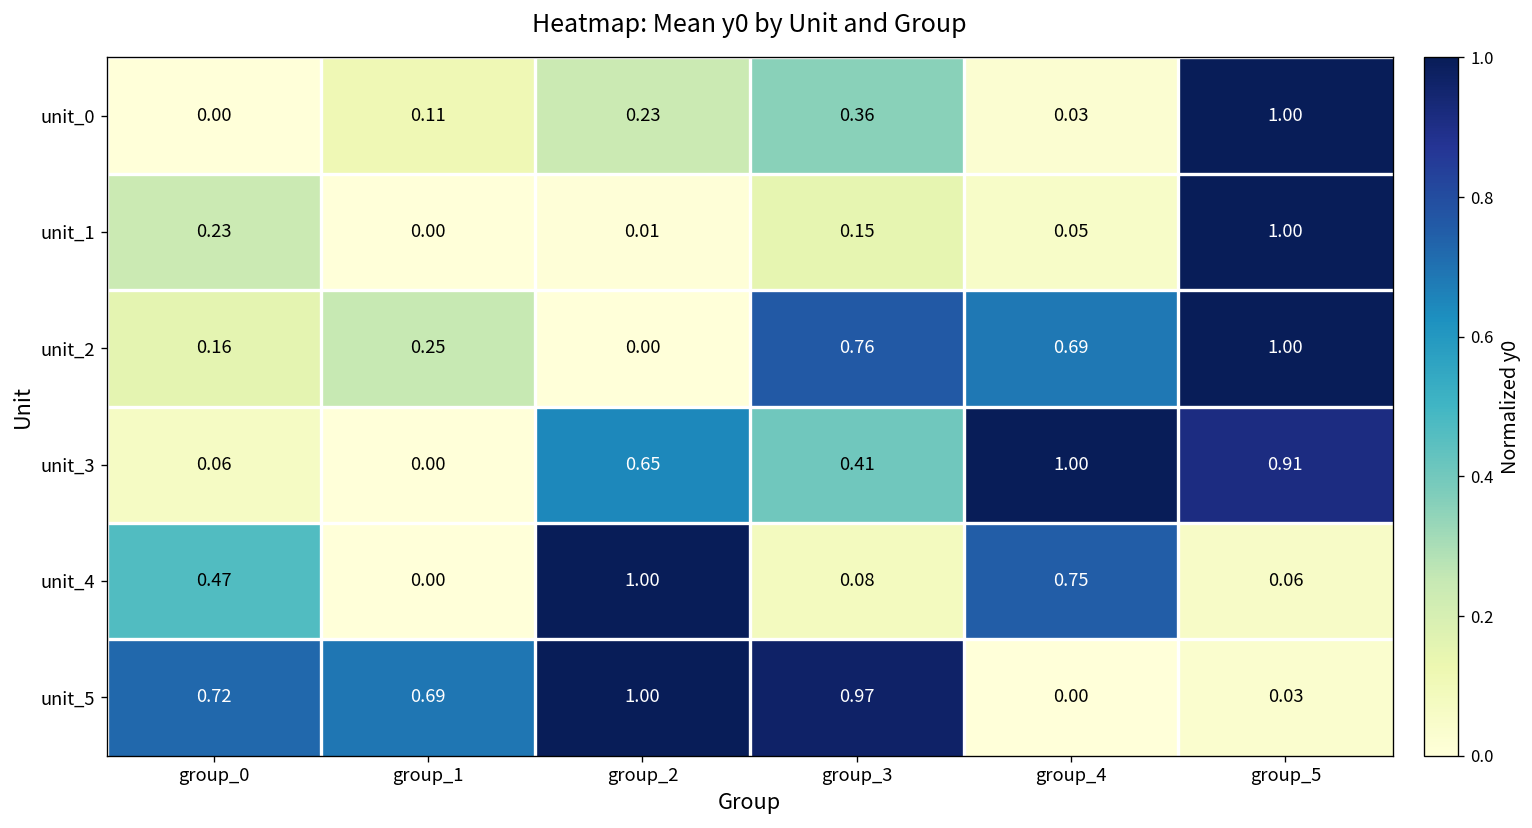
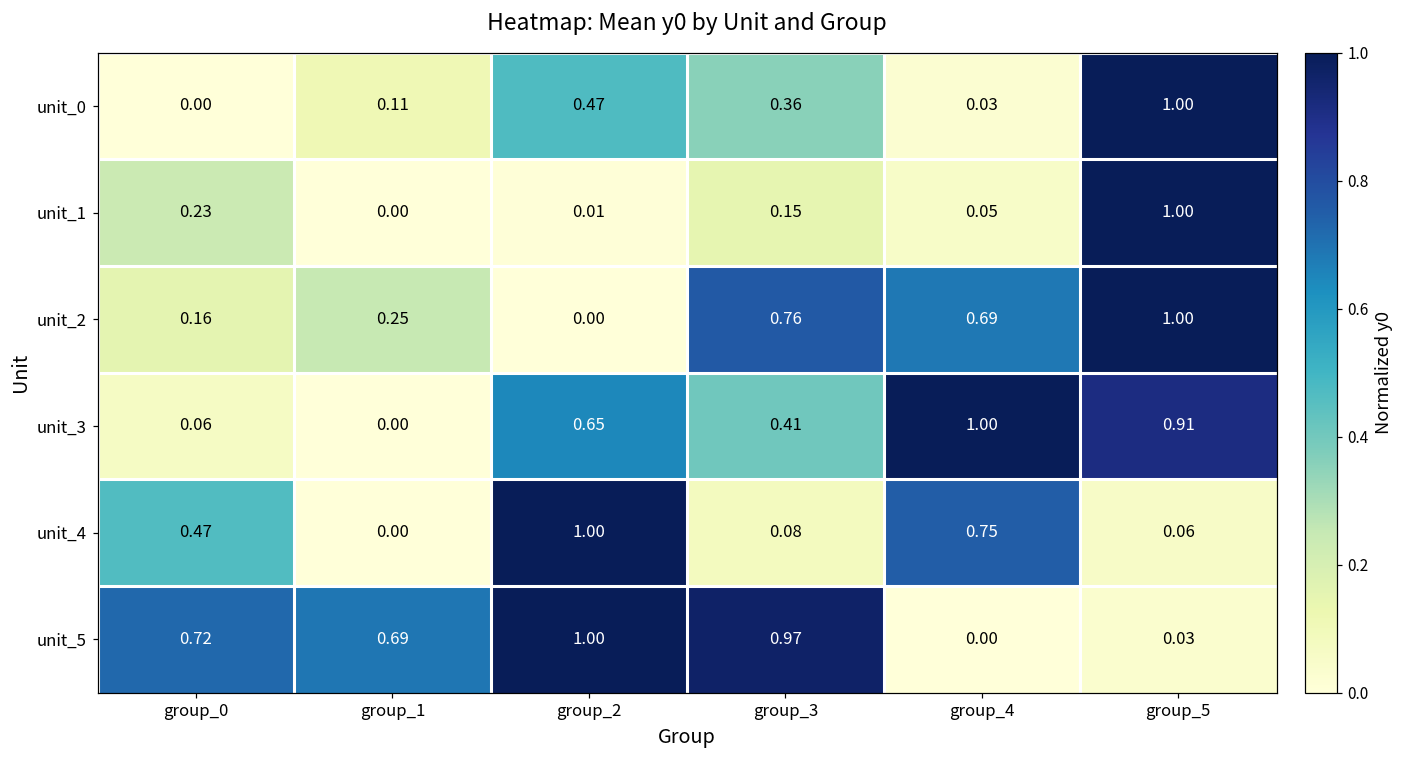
unit_0, group_2: 0.23 -> 0.47
